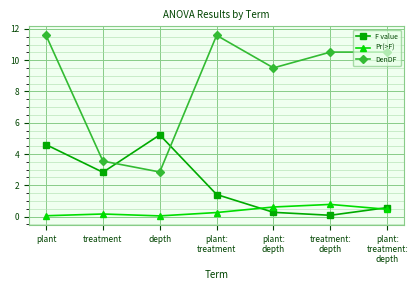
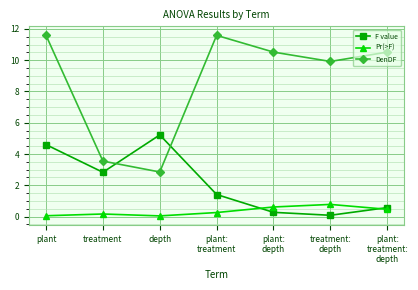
DenDF, plant: depth: 9.5 -> 10.5
DenDF, treatment: depth: 10.5 -> 9.9
